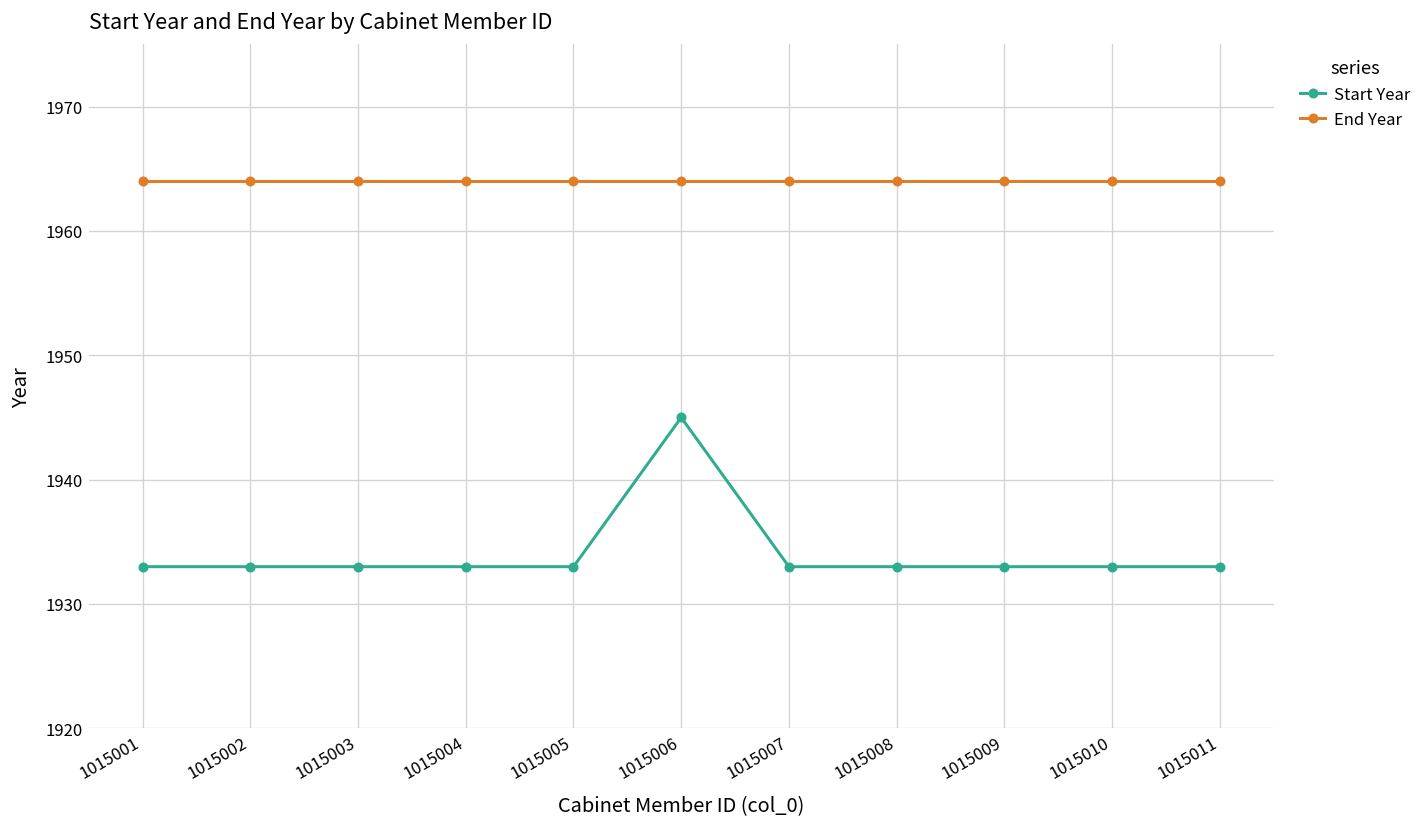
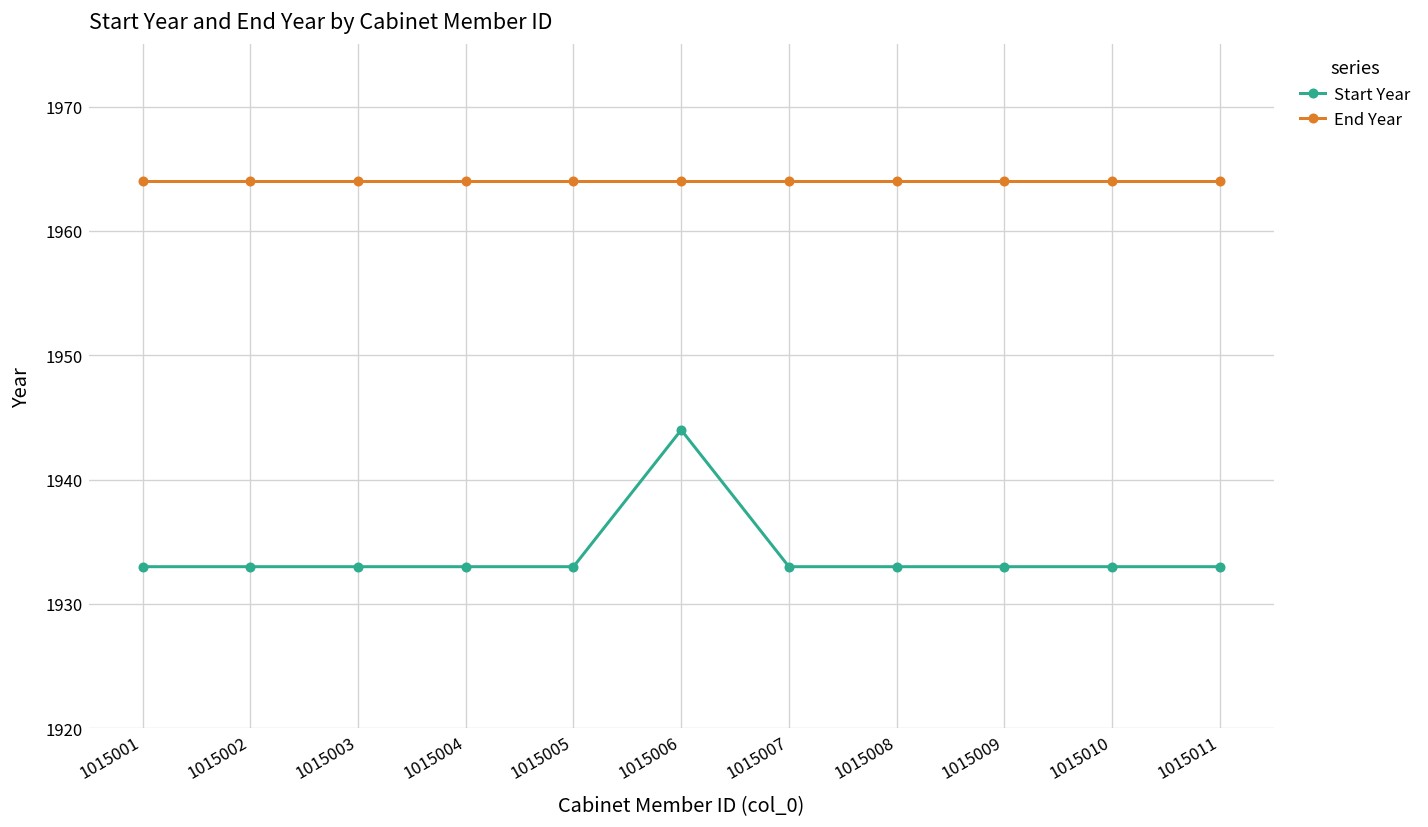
Start Year, 1015006: 1945 -> 1944
